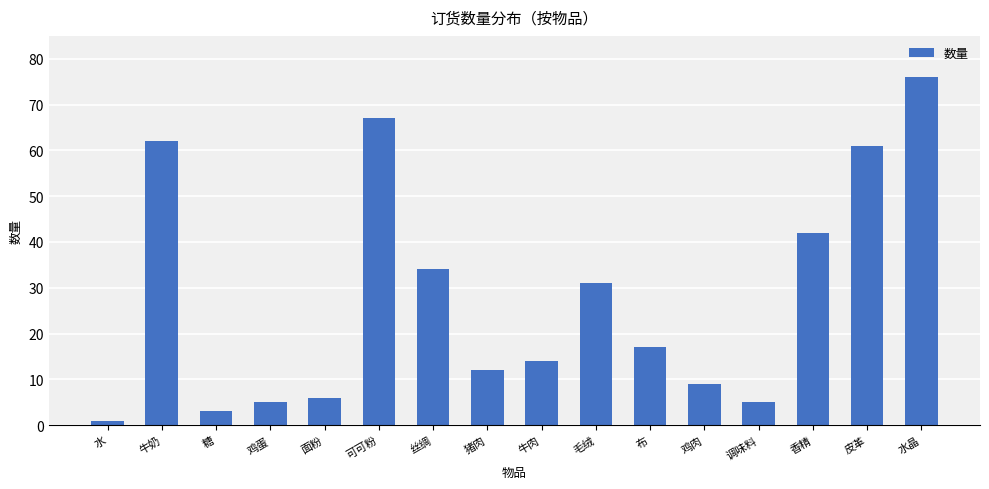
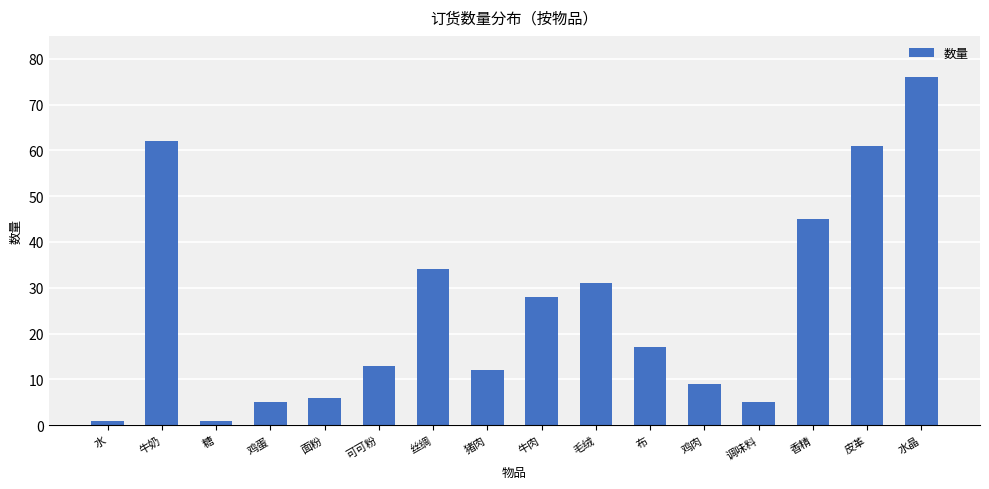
糖: 3 -> 1
可可粉: 67 -> 13
牛肉: 14 -> 28
香精: 42 -> 45
